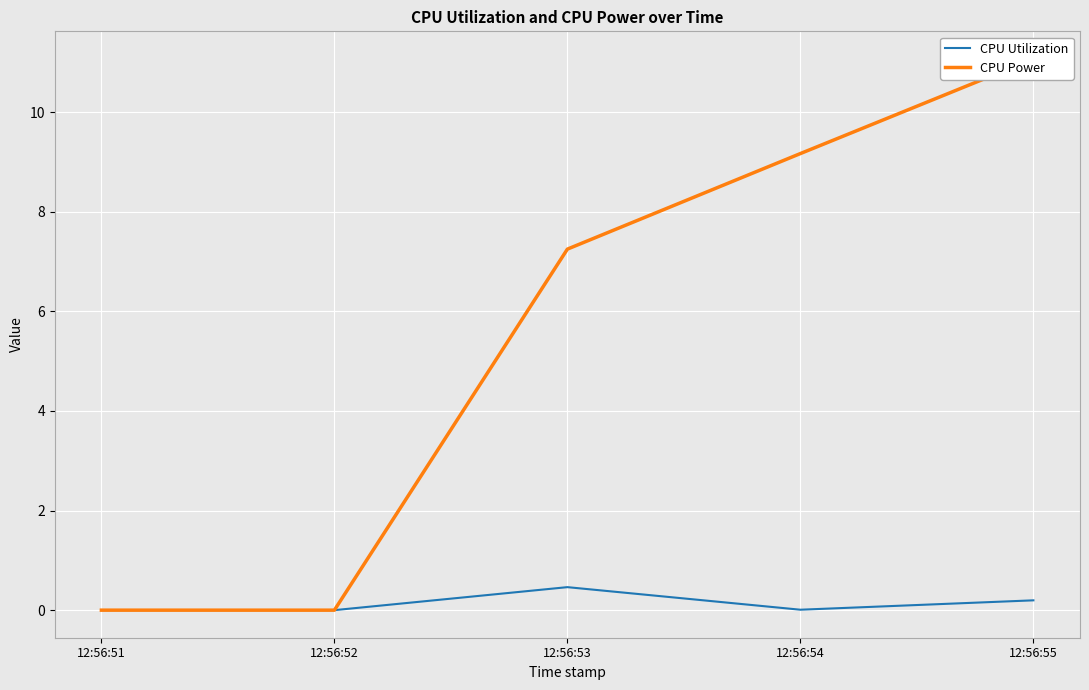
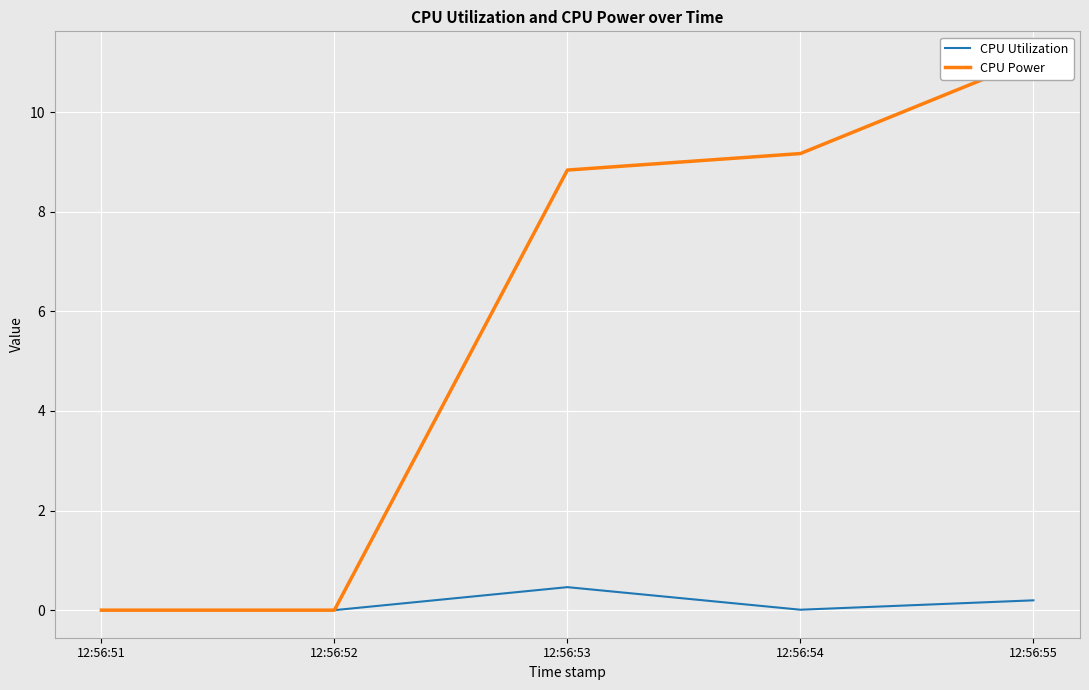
CPU Power, 12:56:53: 7.2 -> 8.8
